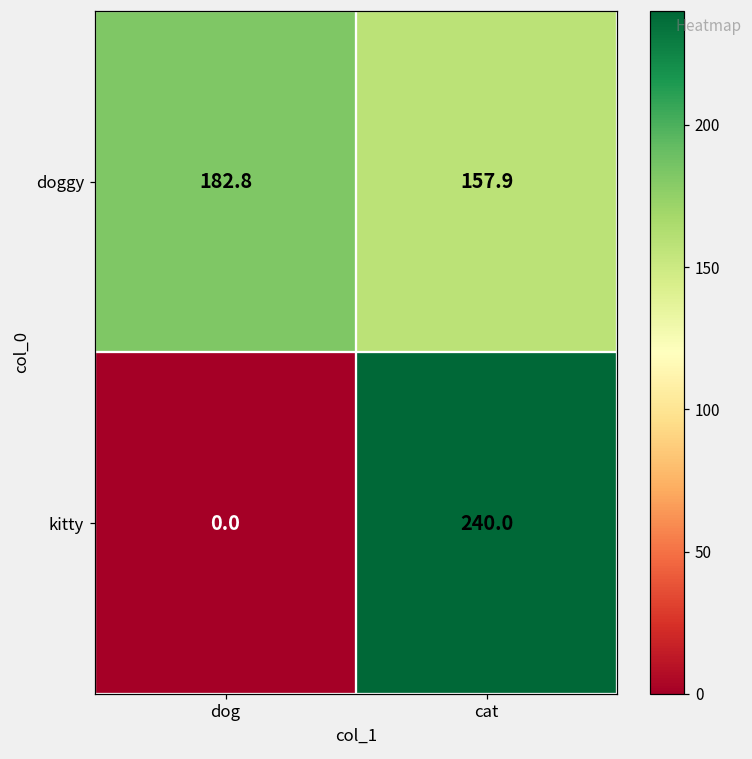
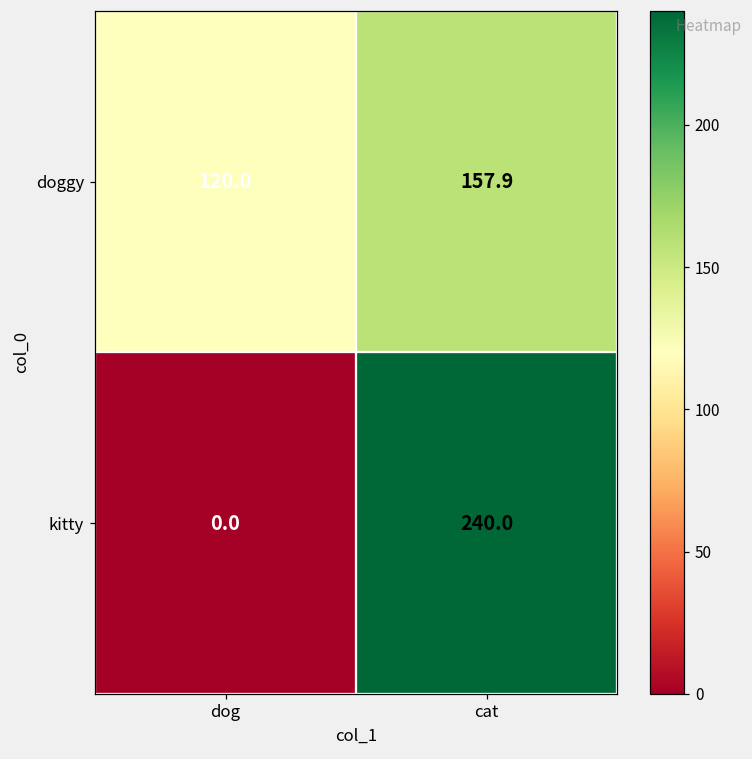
doggy, dog: 182.8 -> 120.0
